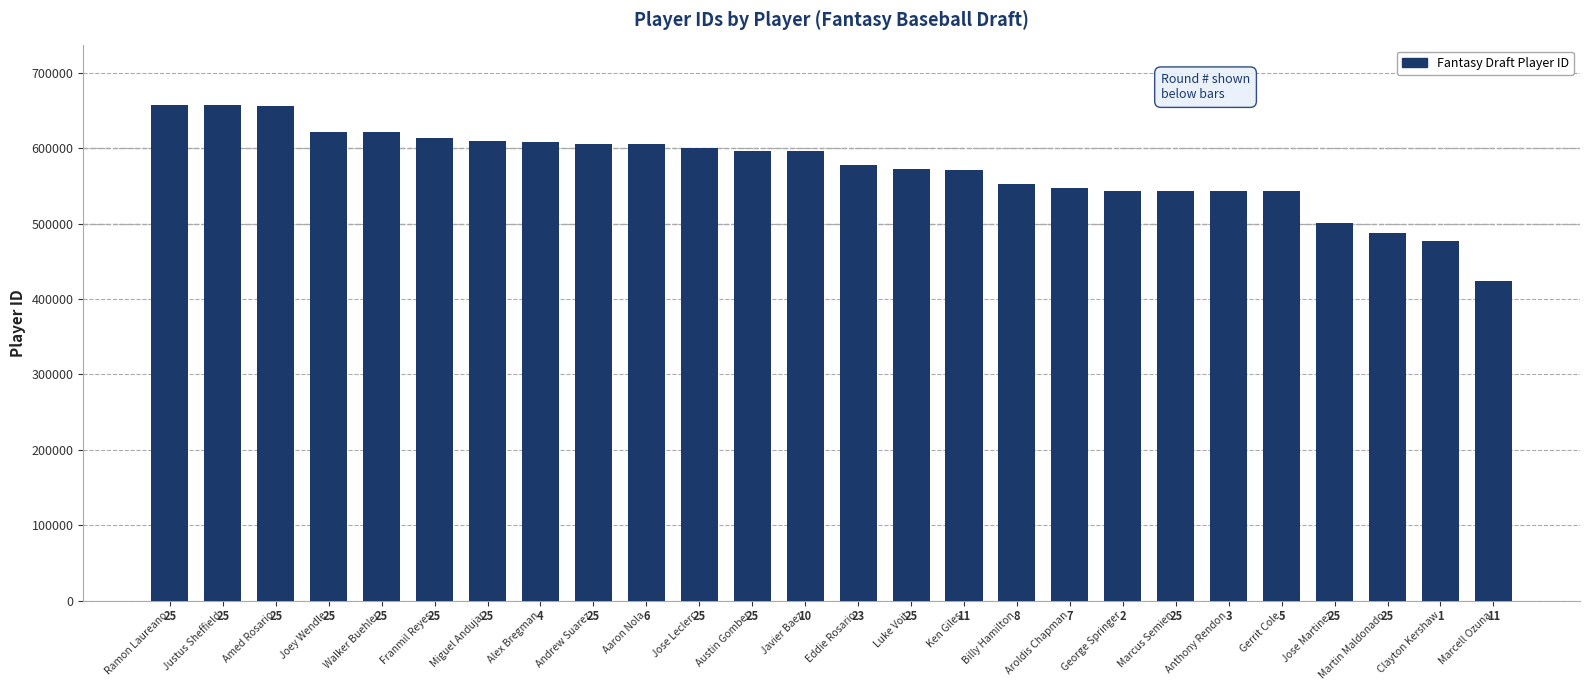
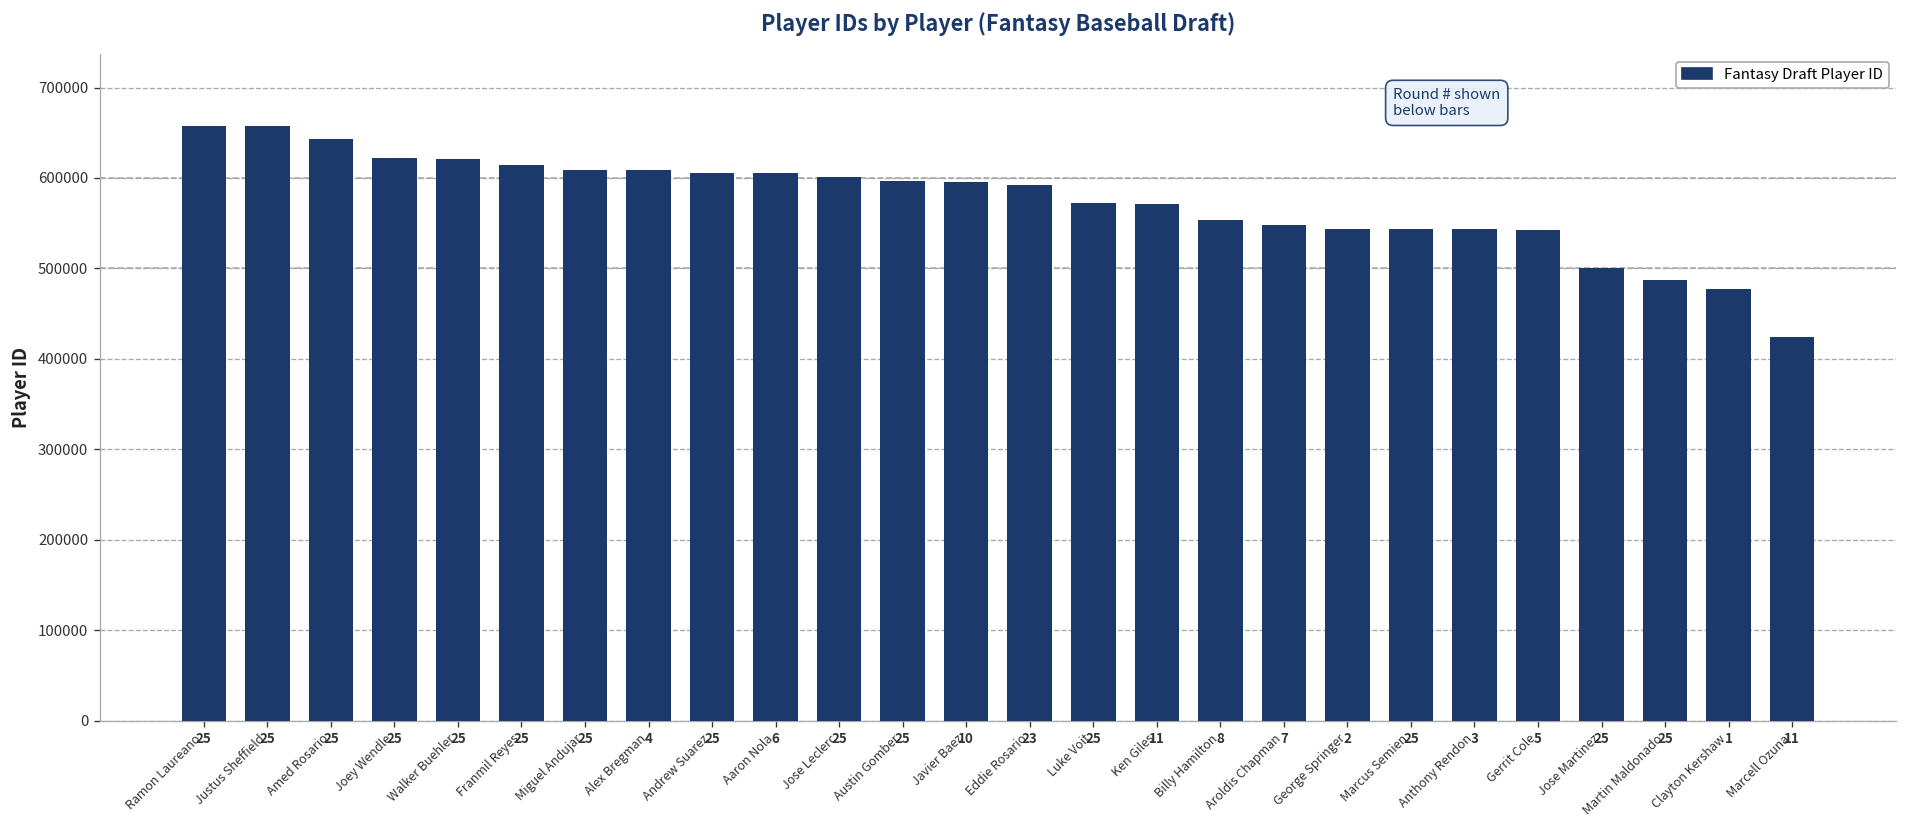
Amed Rosario: 660000 -> 640000
Eddie Rosario: 580000 -> 590000
